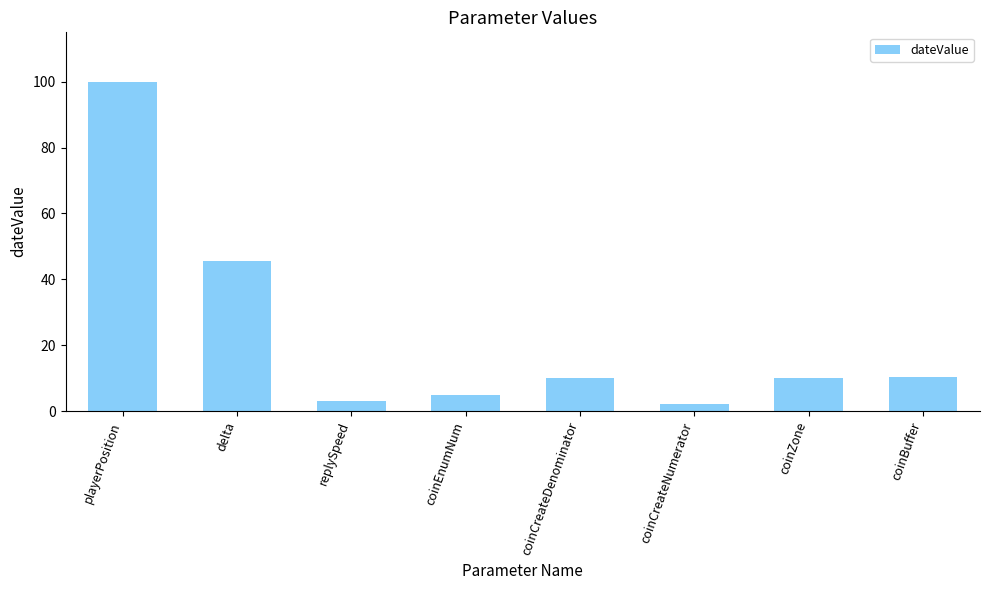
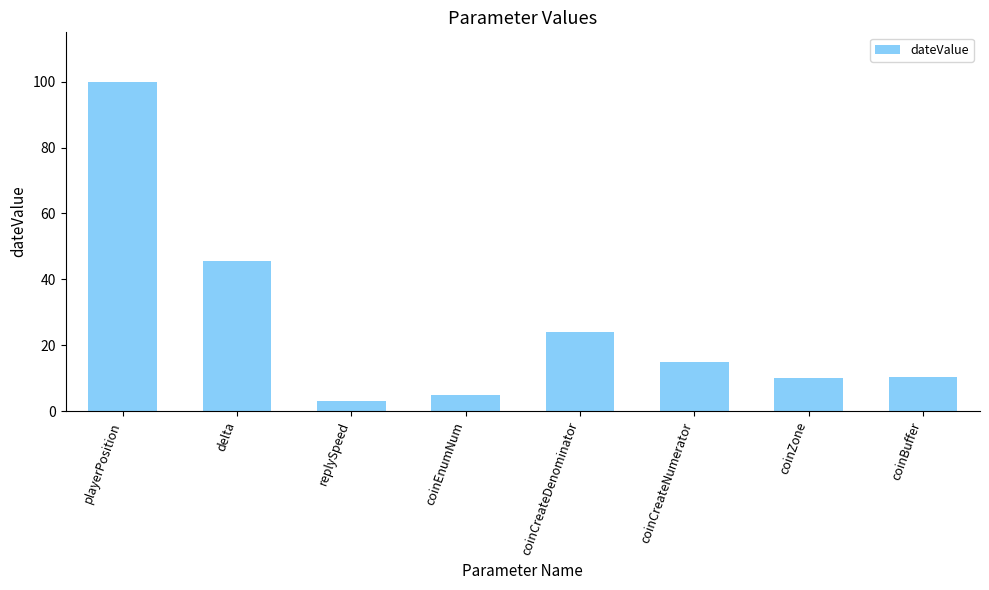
coinCreateDenominator: 10 -> 24
coinCreateNumerator: 2 -> 15
